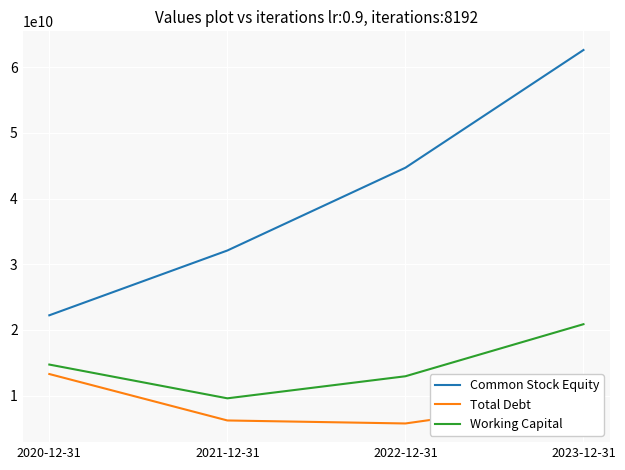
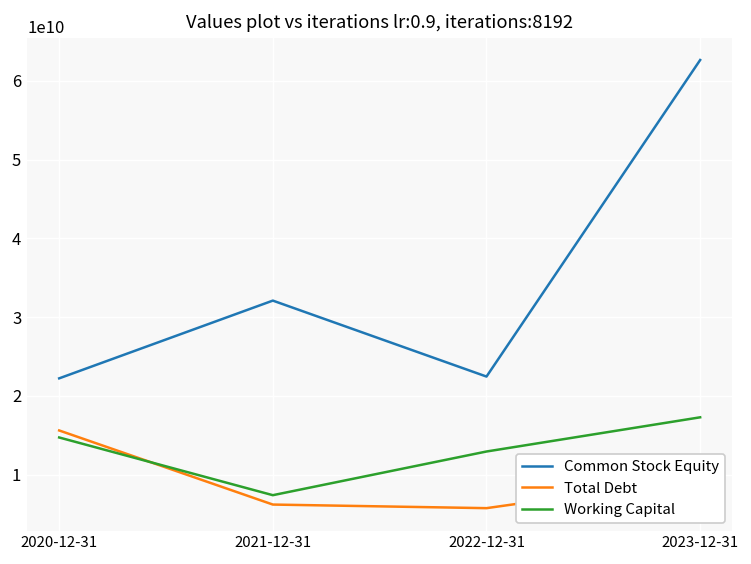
Total Debt, 2020-12-31: 13000000000 -> 16000000000
Working Capital, 2021-12-31: 10000000000 -> 7000000000
Common Stock Equity, 2022-12-31: 45000000000 -> 22000000000
Working Capital, 2023-12-31: 21000000000 -> 17000000000
